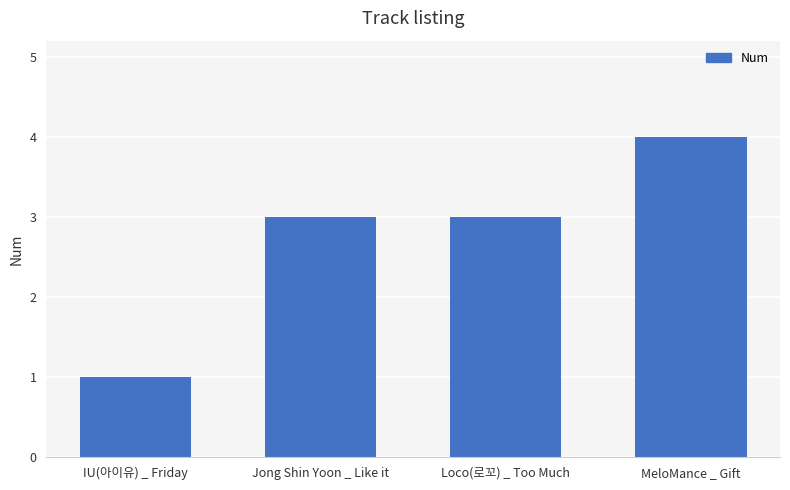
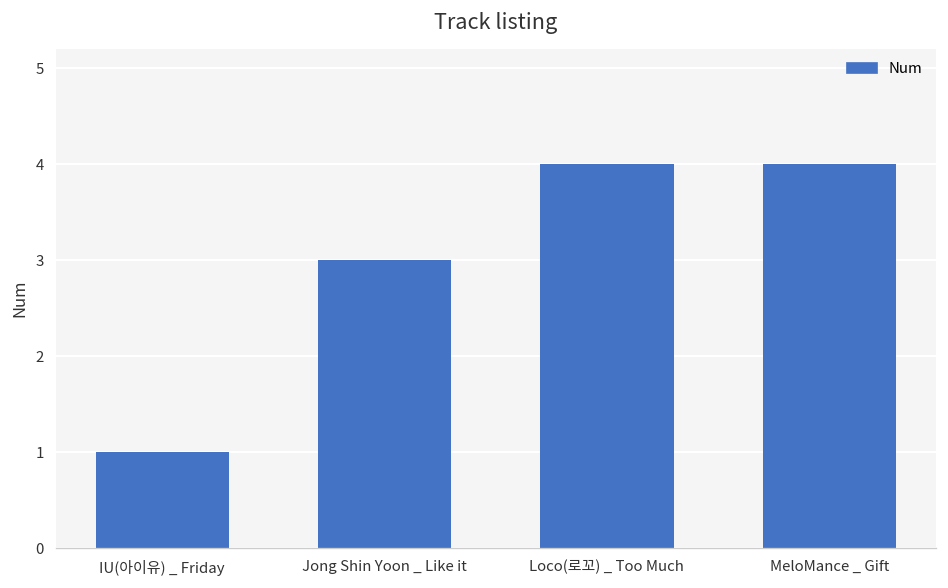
Loco(로꼬) _ Too Much: 3 -> 4
